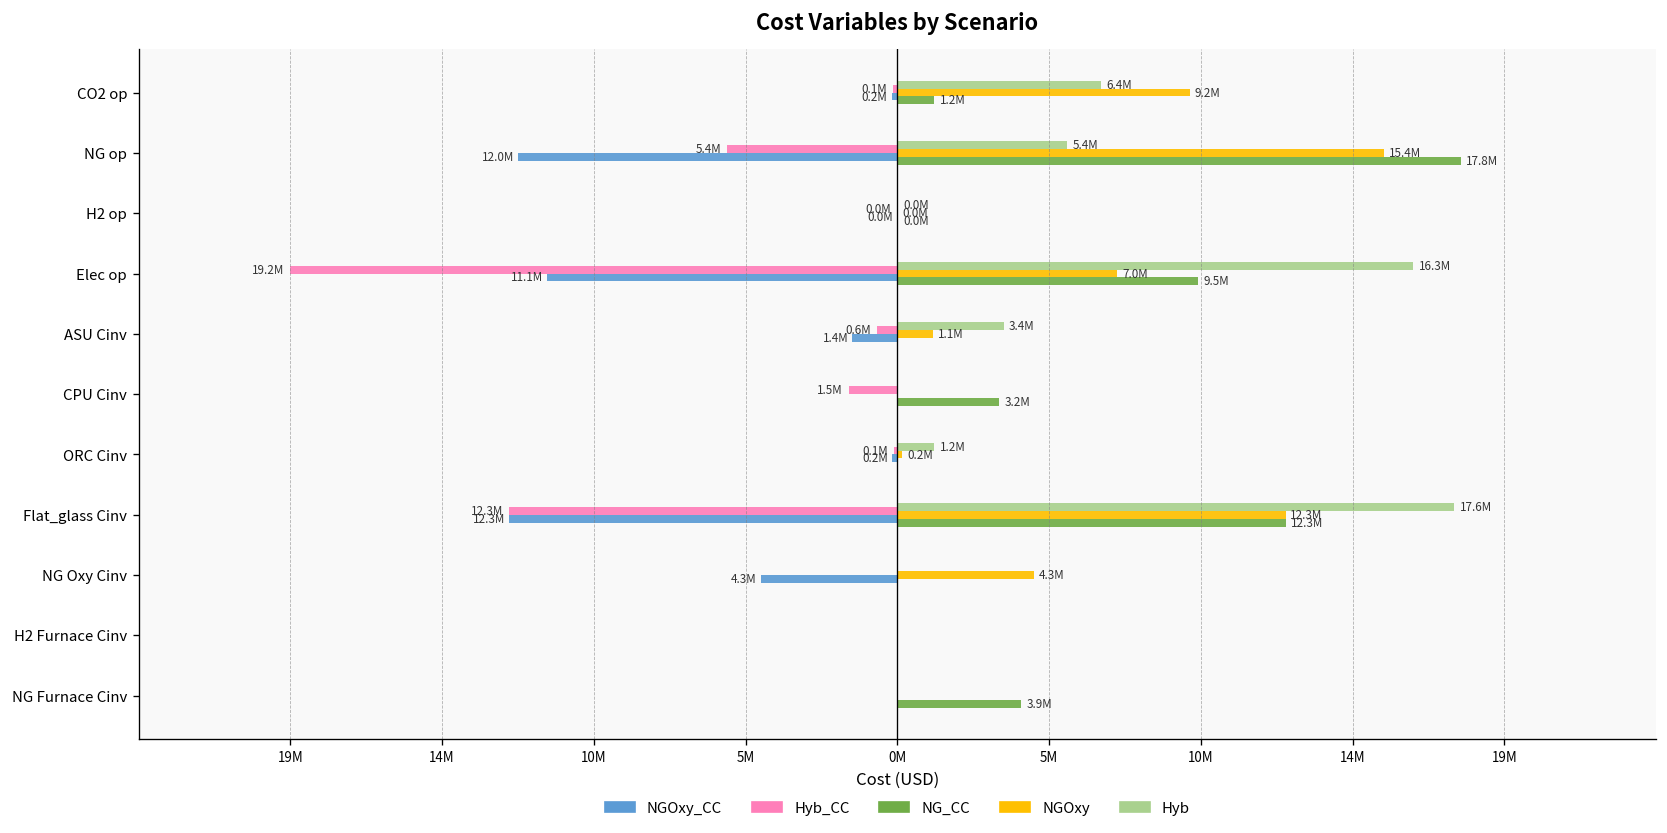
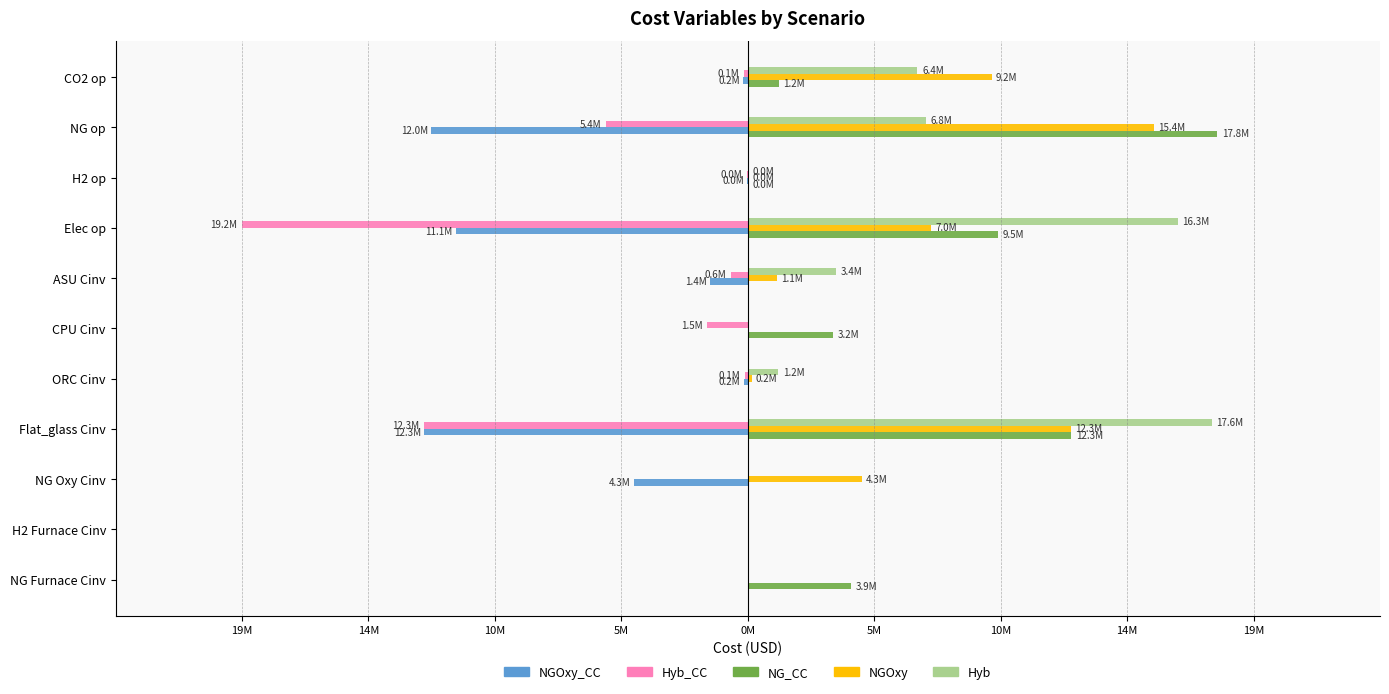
Hyb, NG op: 5.4M -> 6.8M
